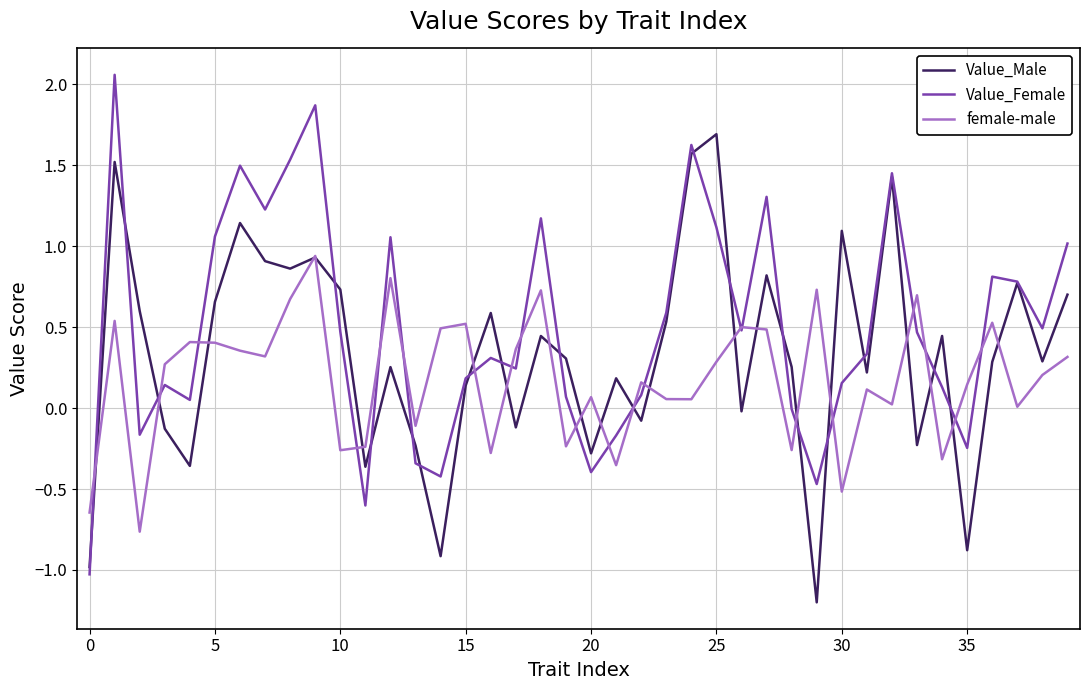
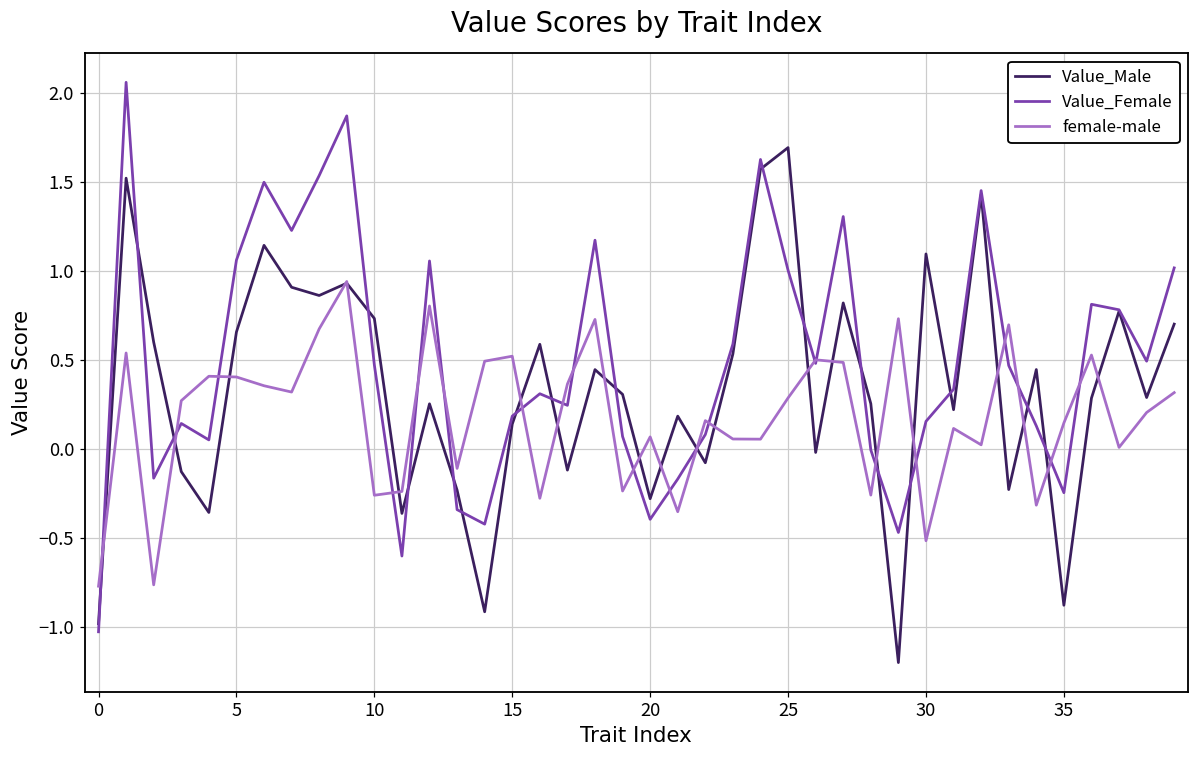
female-male, 0: -0.65 -> -0.77
Value_Female, 25: 1.12 -> 1.00
